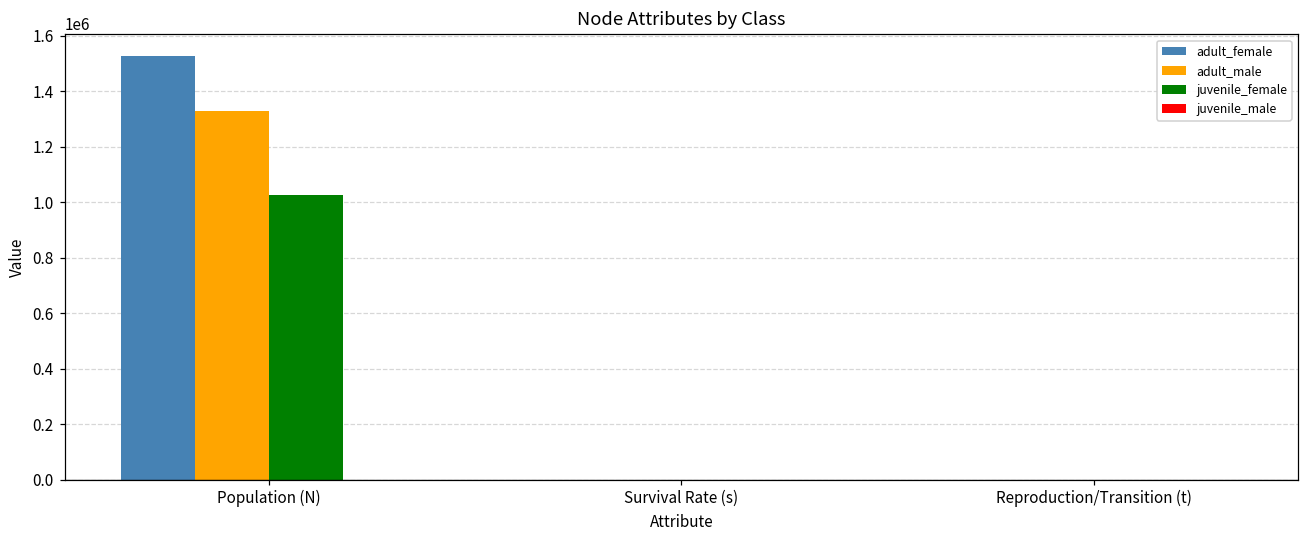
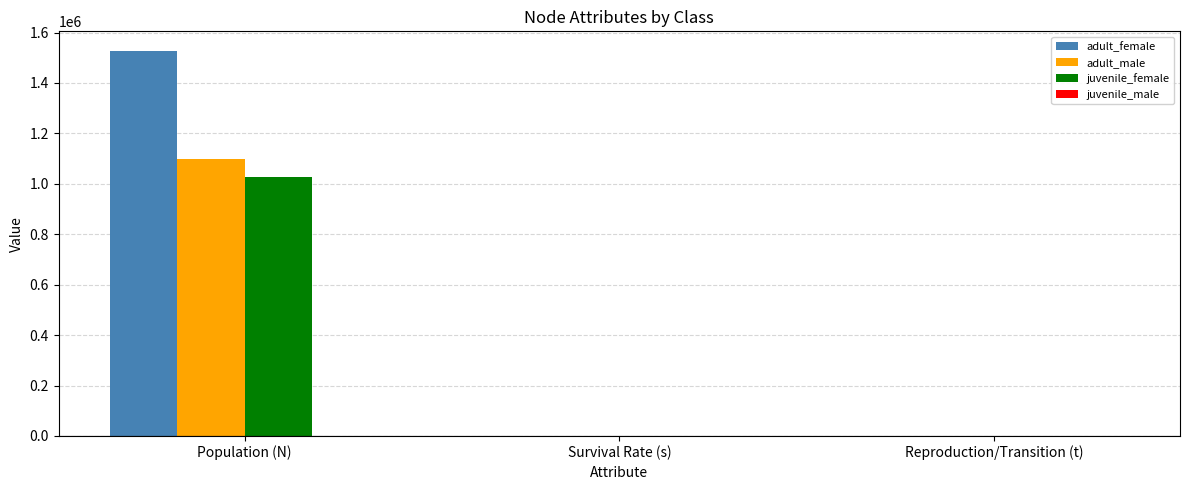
adult_male, Population (N): 1330000 -> 1100000
